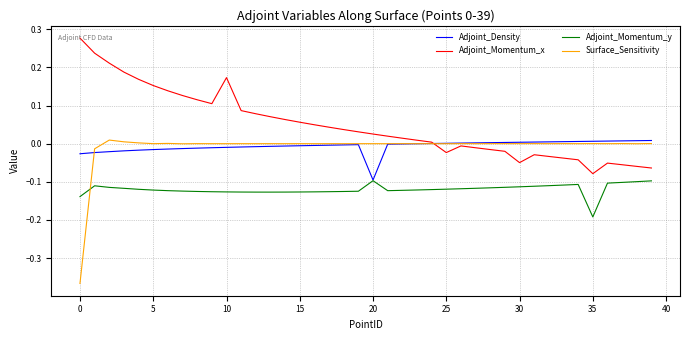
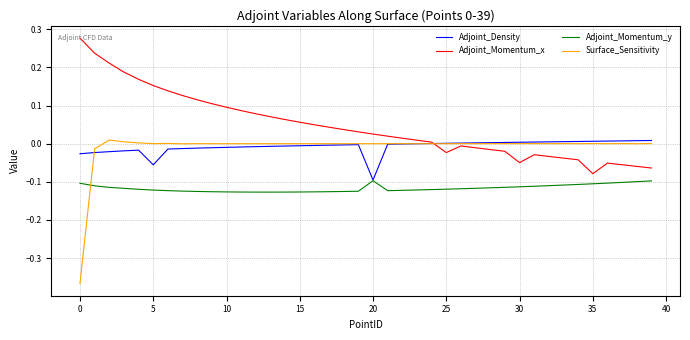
Adjoint_Momentum_y, 0: -0.14 -> -0.10
Adjoint_Density, 5: -0.02 -> -0.06
Adjoint_Momentum_x, 10: 0.17 -> 0.10
Adjoint_Momentum_y, 35: -0.19 -> -0.11
